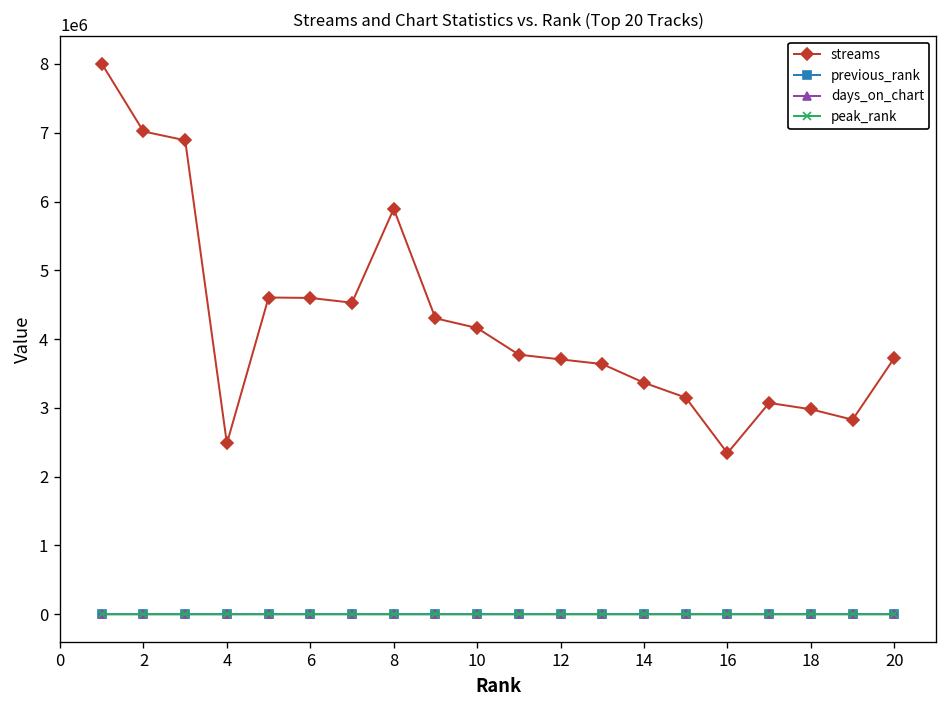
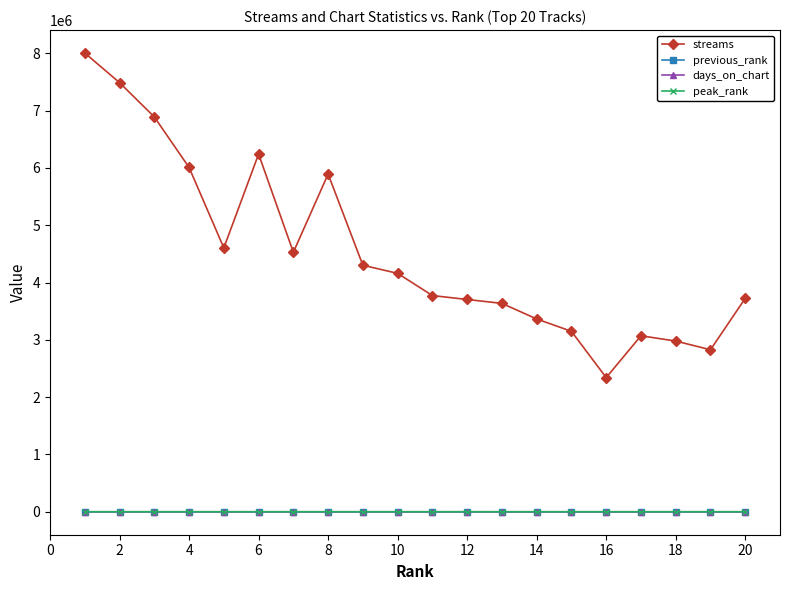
streams, 2: 7000000 -> 7500000
streams, 4: 2500000 -> 6000000
streams, 6: 4600000 -> 6200000
